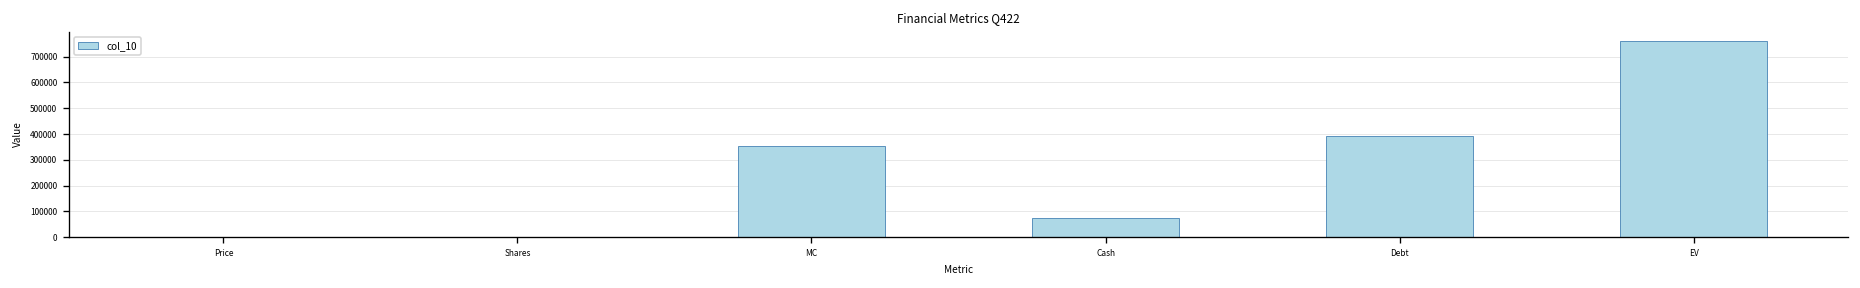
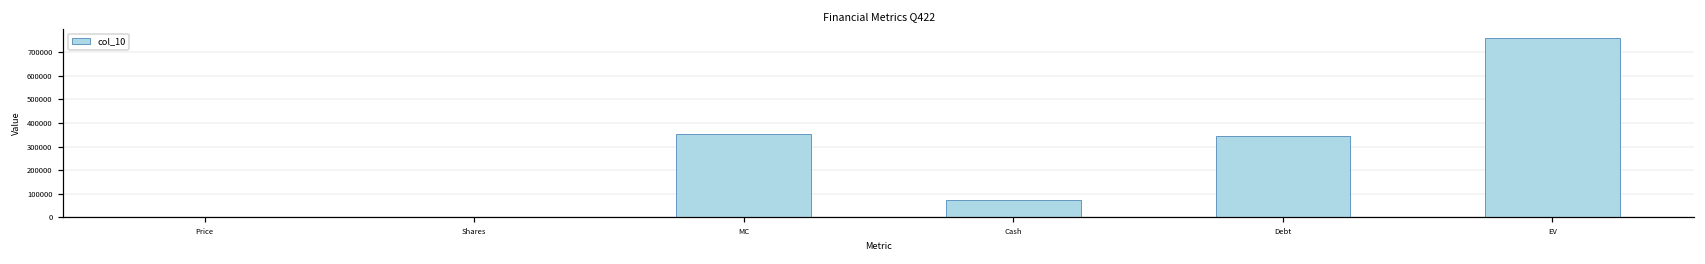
Debt: 390000 -> 340000
